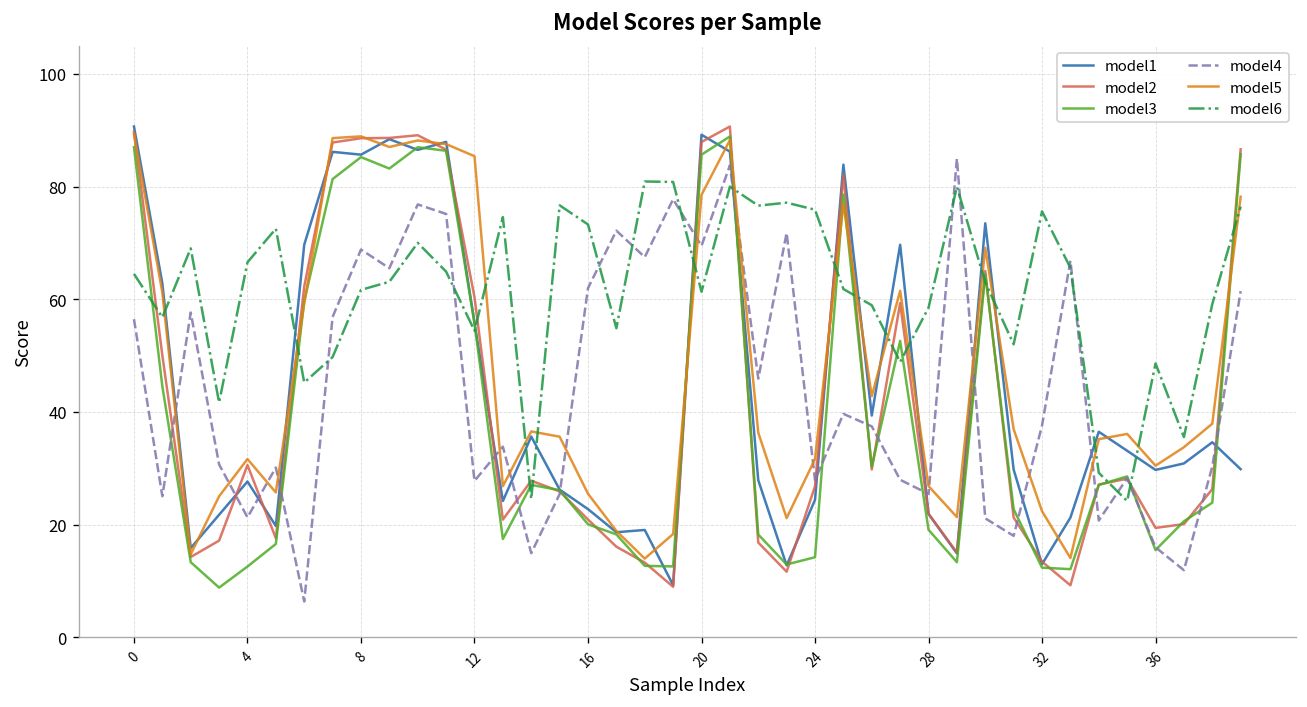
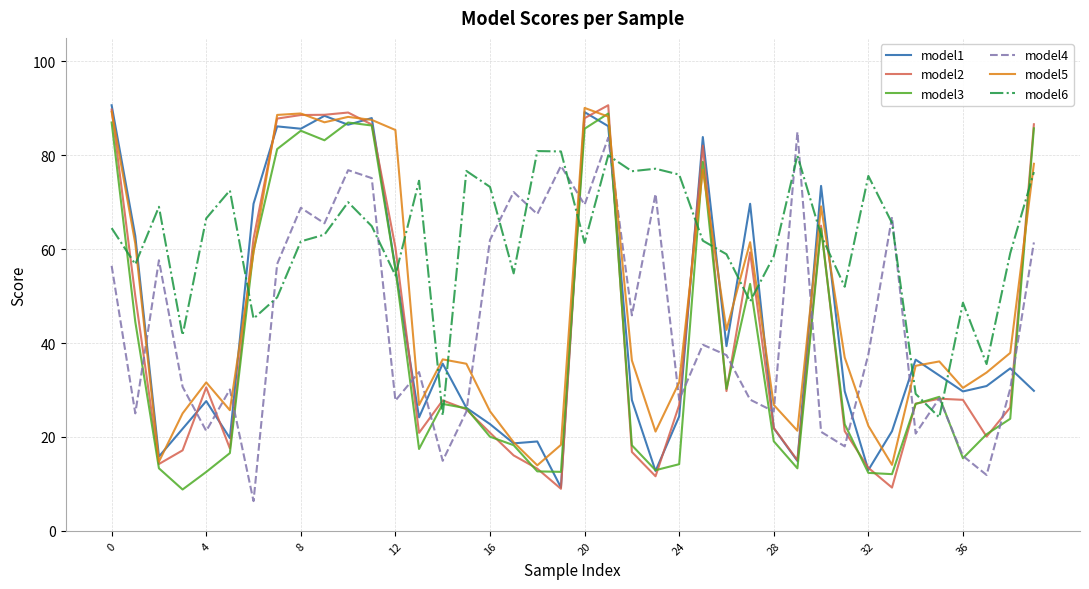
model5, 20: 79 -> 90
model2, 36: 19 -> 28
